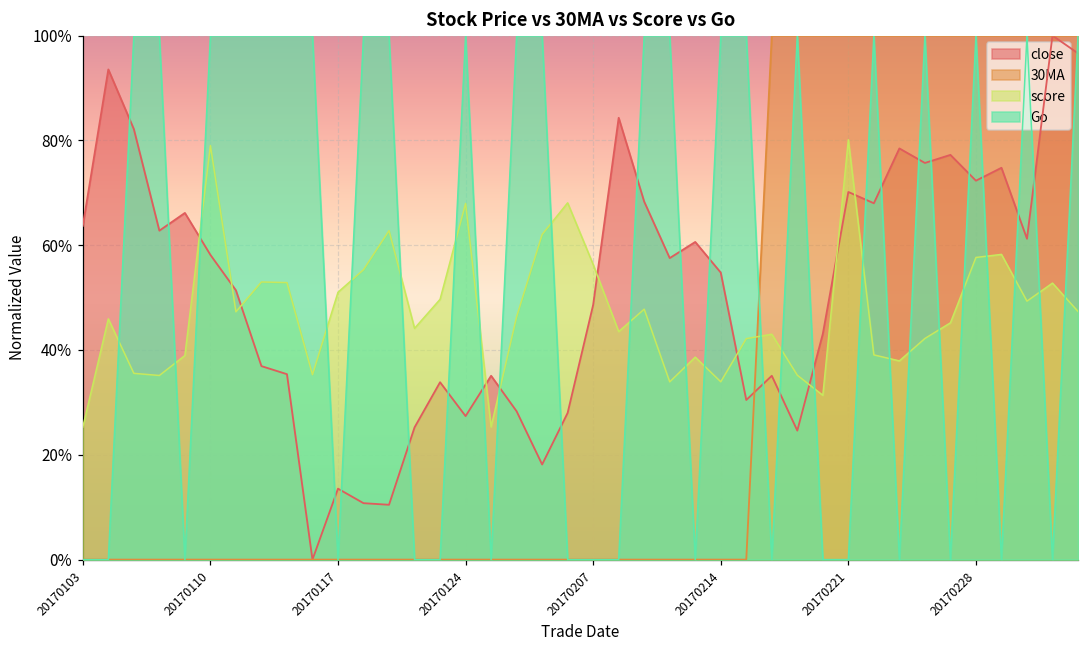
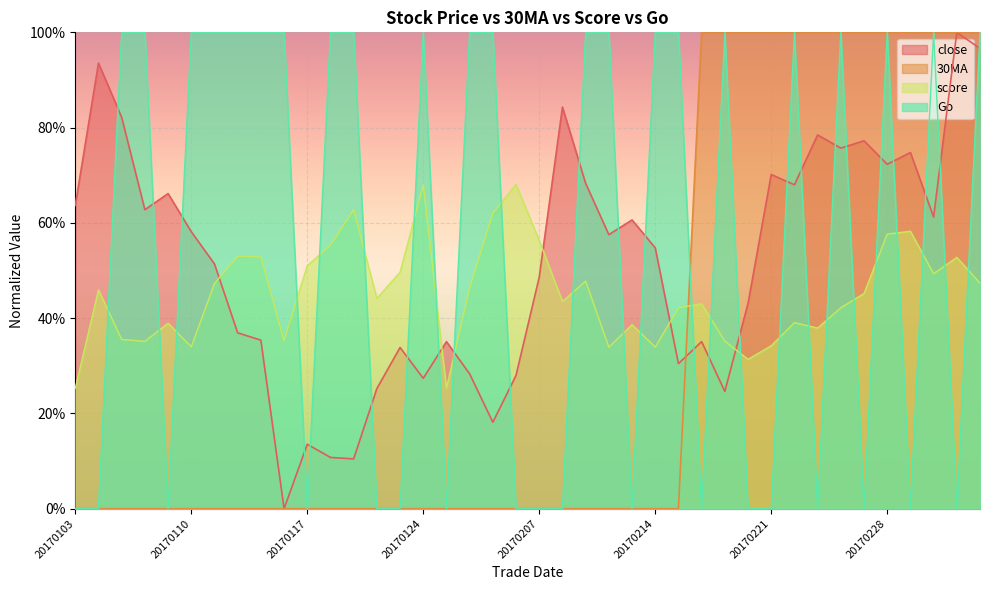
score, 20170110: 79% -> 34%
score, 20170221: 80% -> 34%
